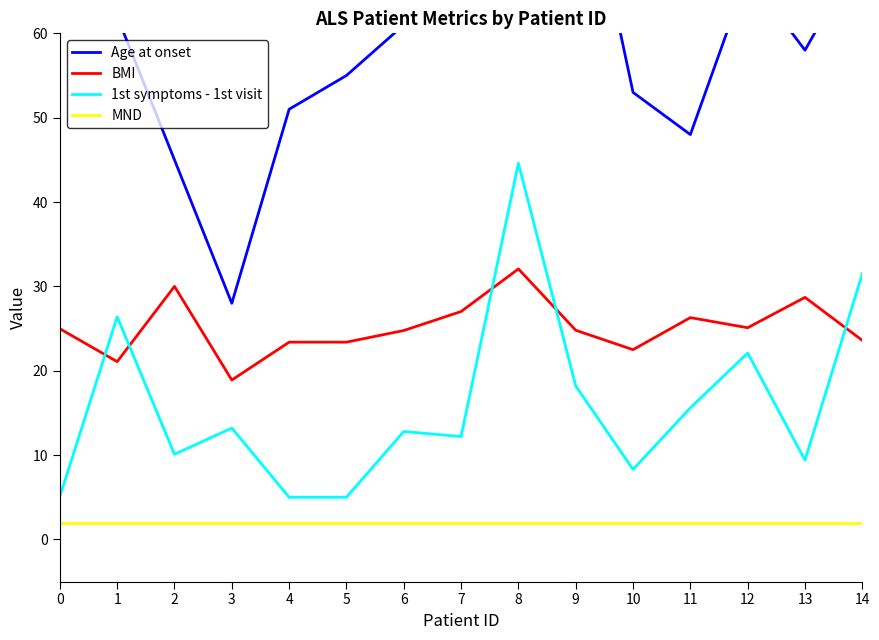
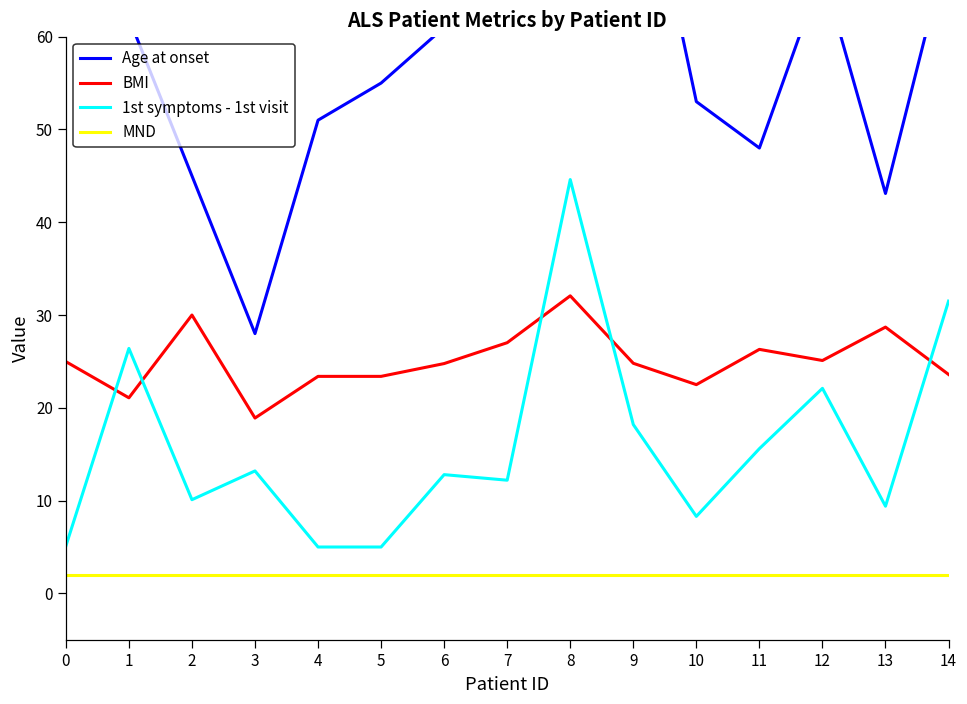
Age at onset, 13: 58 -> 43
